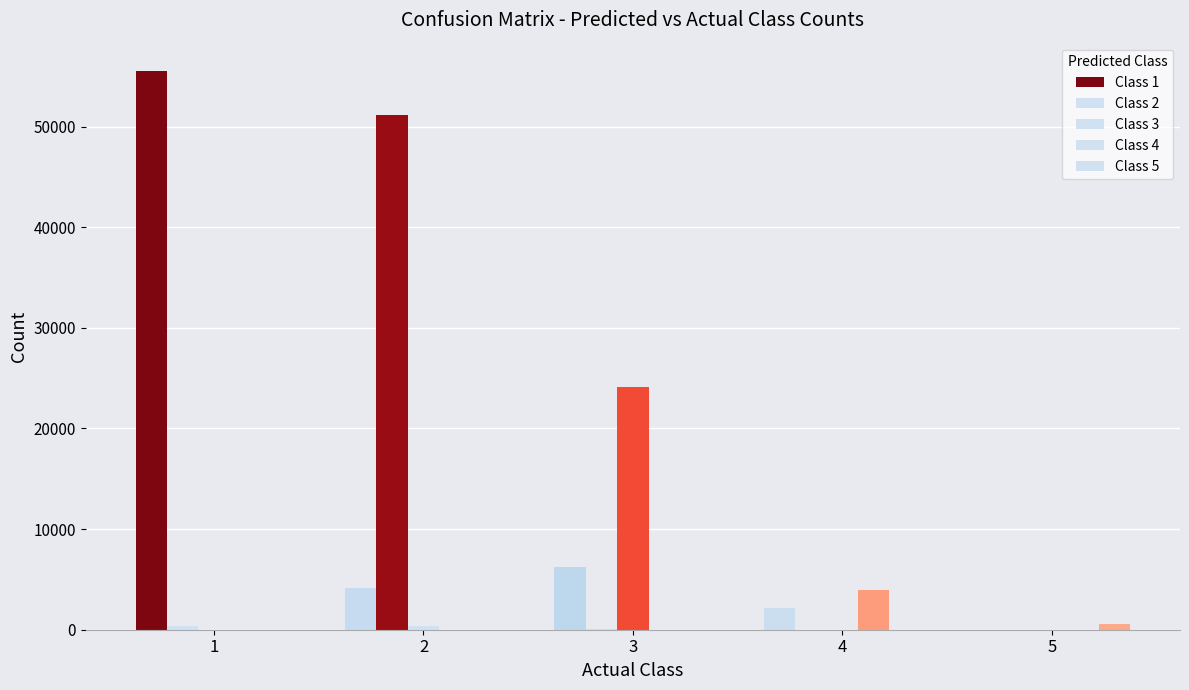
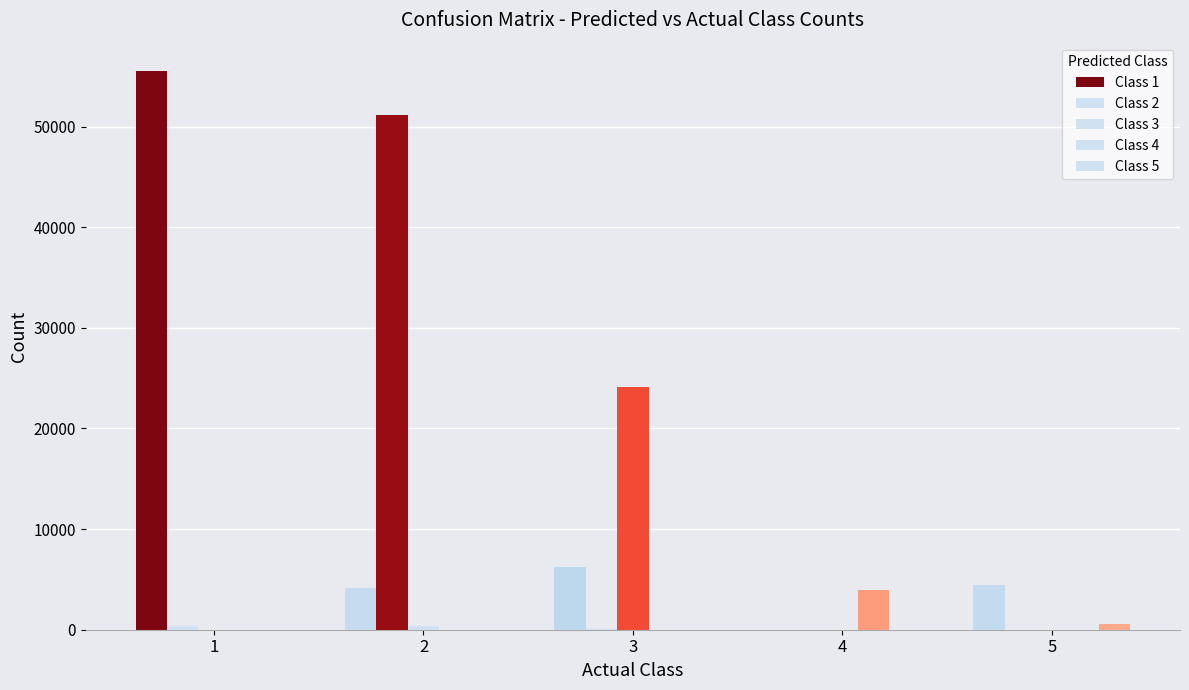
Class 1, 4: 2100 -> 0
Class 1, 5: 0 -> 4400
